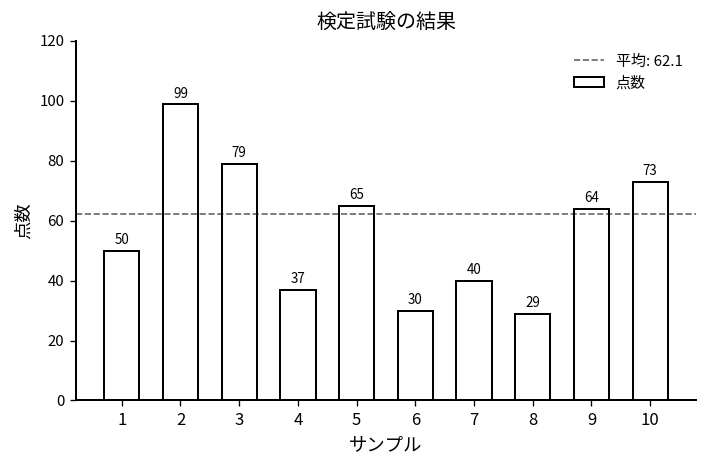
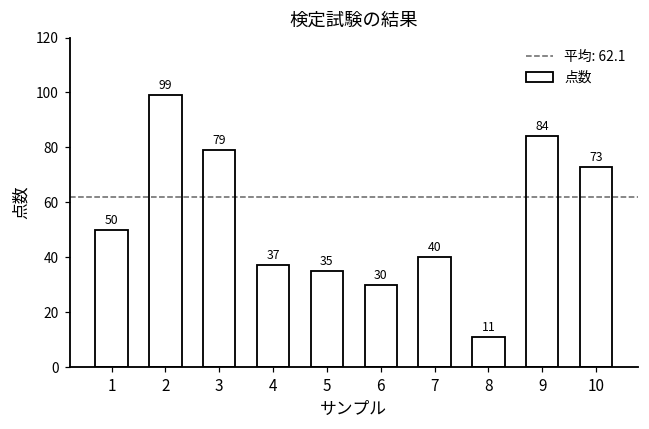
5: 65 -> 35
8: 29 -> 11
9: 64 -> 84
